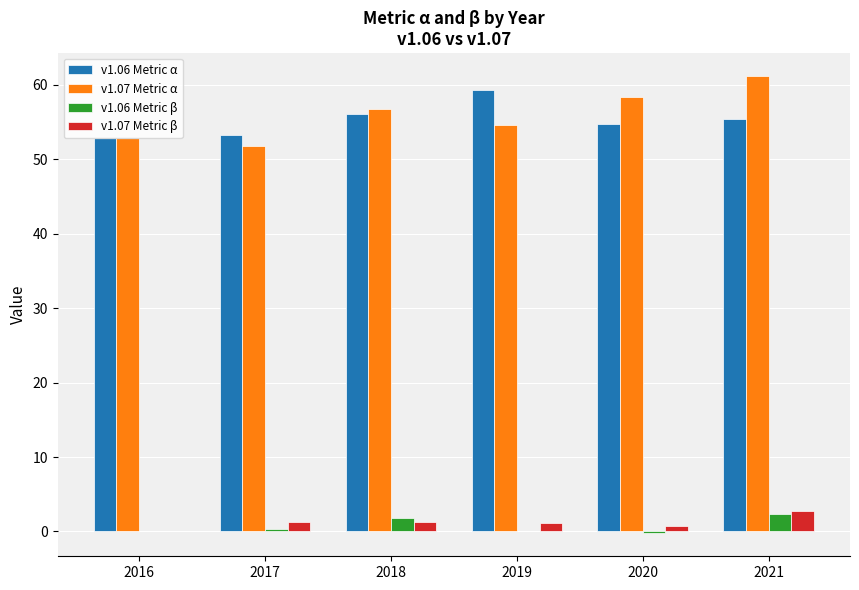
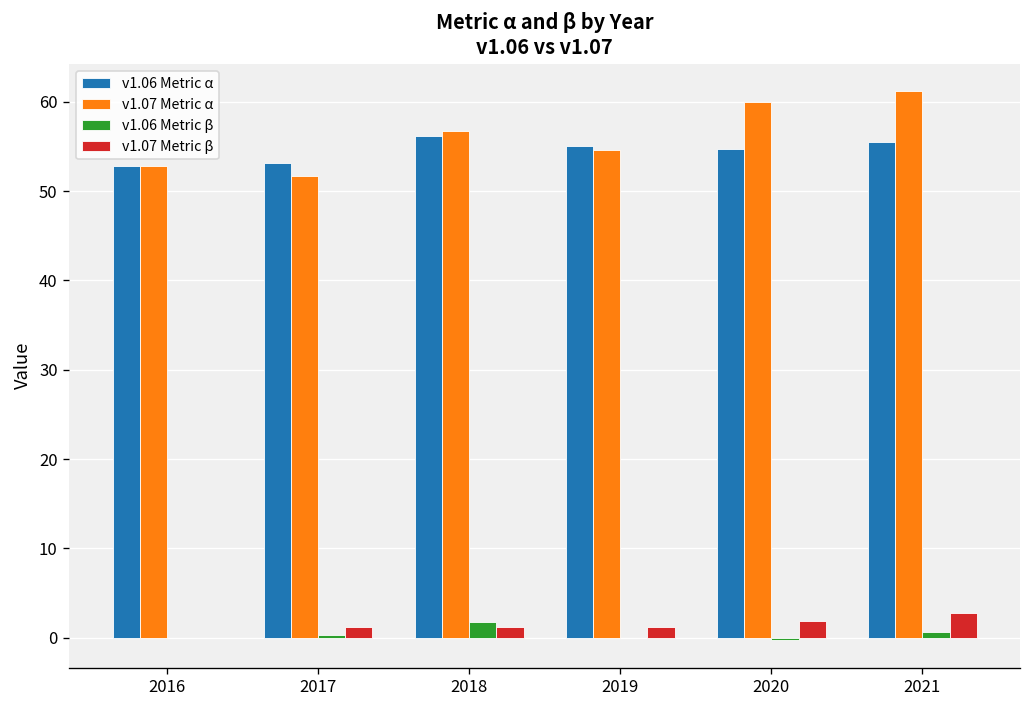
v1.06 Metric α, 2019: 59 -> 55
v1.07 Metric α, 2020: 58 -> 60
v1.07 Metric β, 2020: 1 -> 2
v1.06 Metric β, 2021: 2 -> 1
